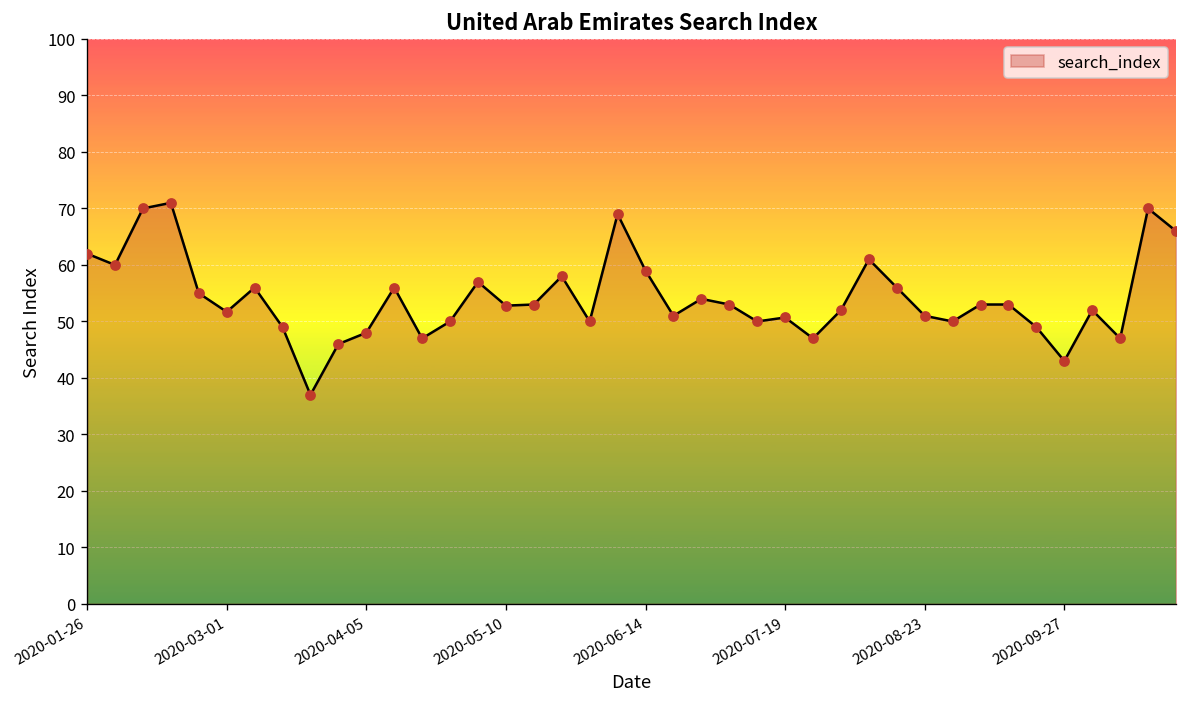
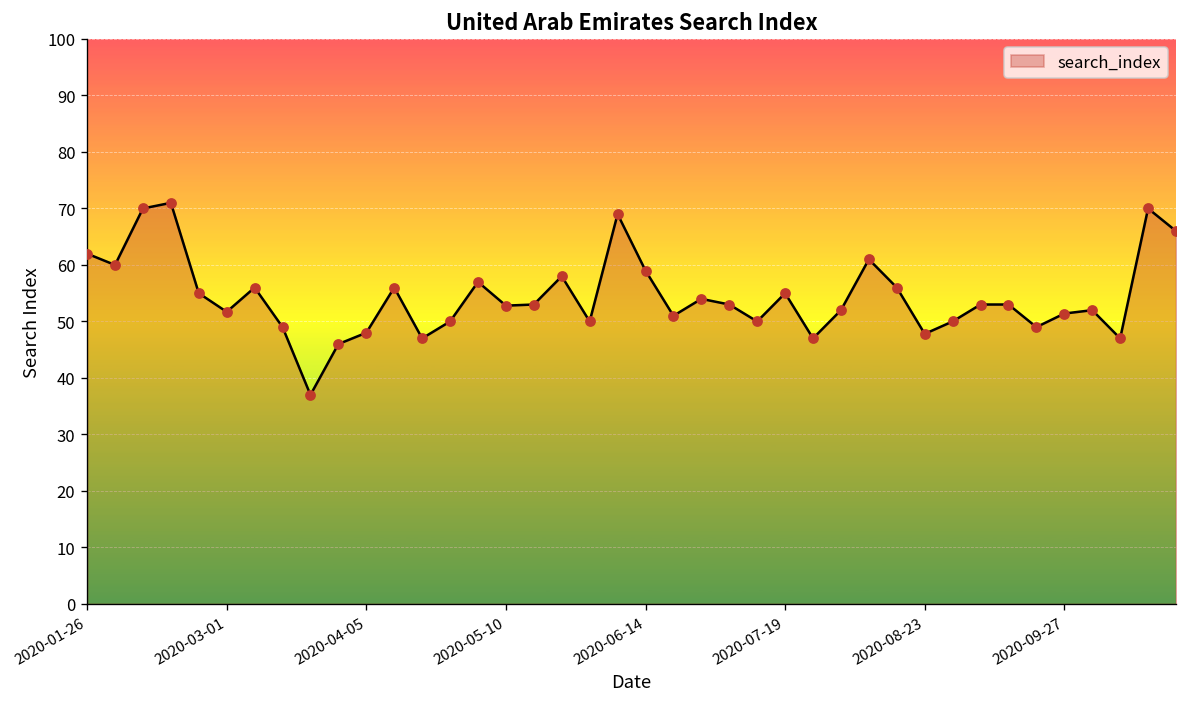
2020-07-19: 51 -> 55
2020-08-23: 51 -> 48
2020-09-27: 43 -> 51
